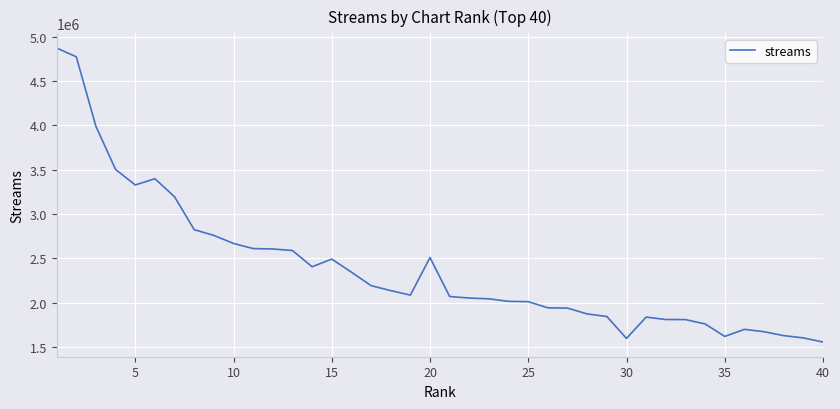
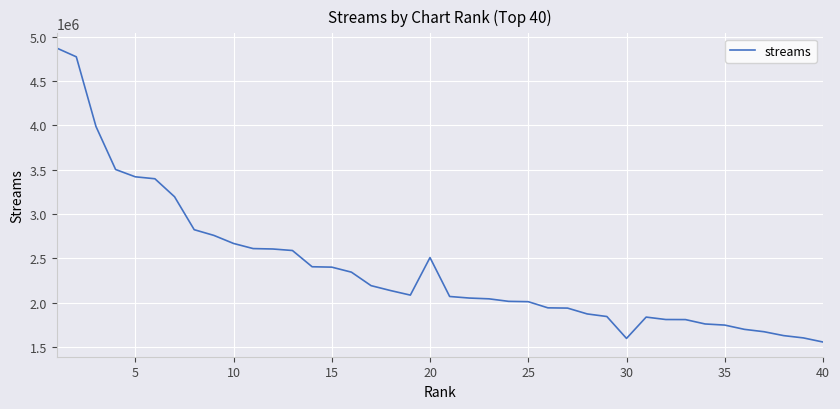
5: 3300000 -> 3400000
15: 2500000 -> 2400000
35: 1600000 -> 1700000
